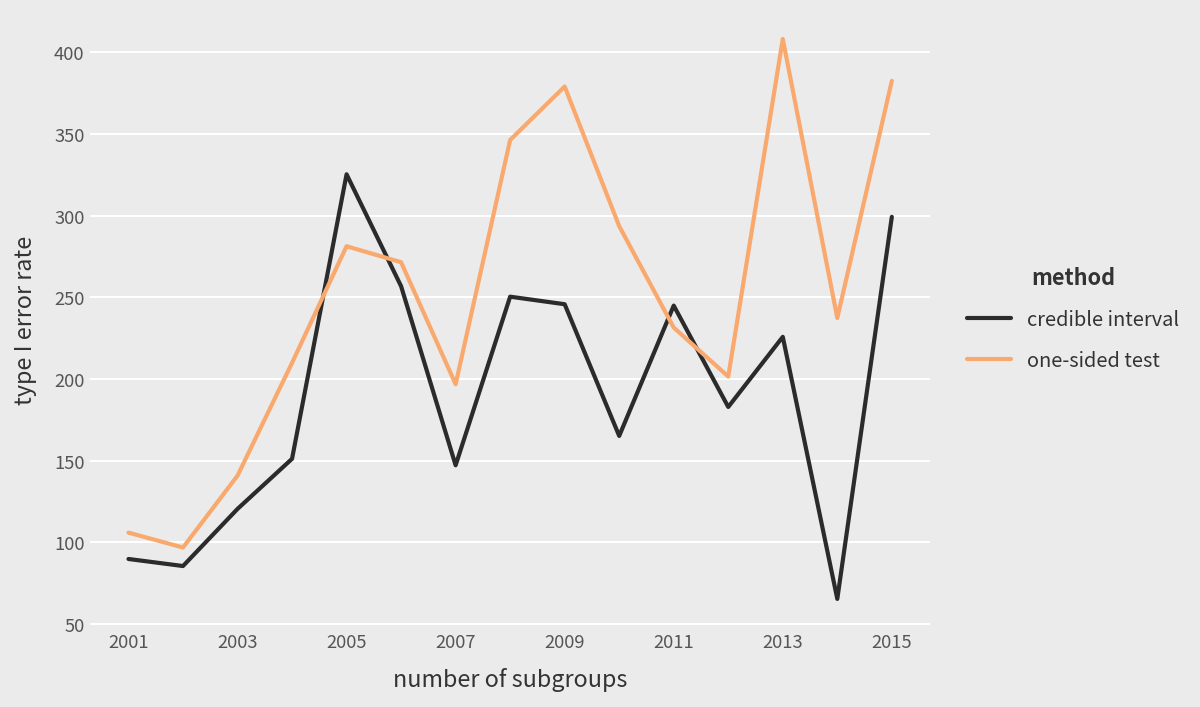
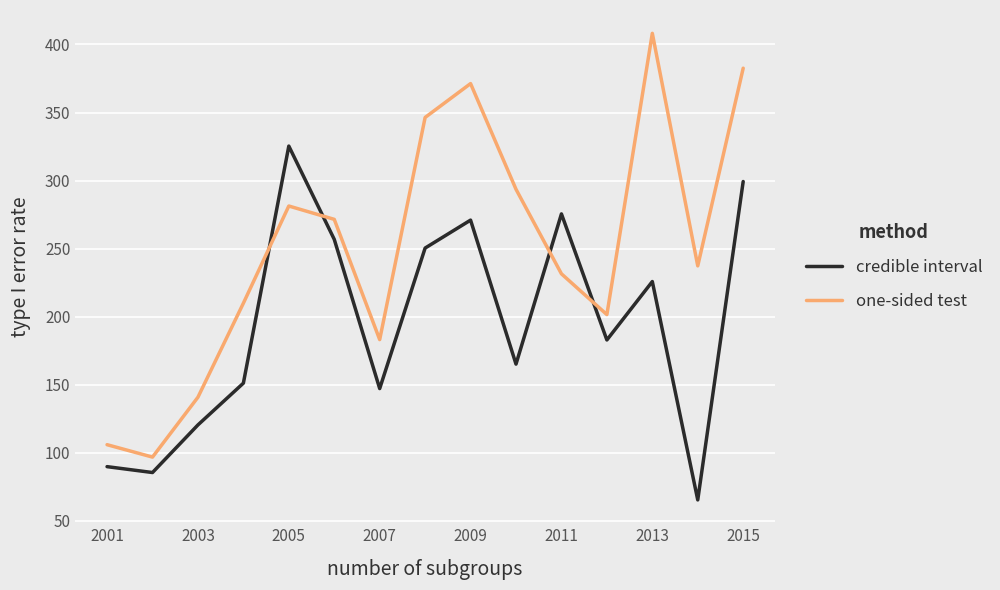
one-sided test, 2007: 197 -> 183
credible interval, 2009: 246 -> 271
one-sided test, 2009: 379 -> 371
credible interval, 2011: 245 -> 276
